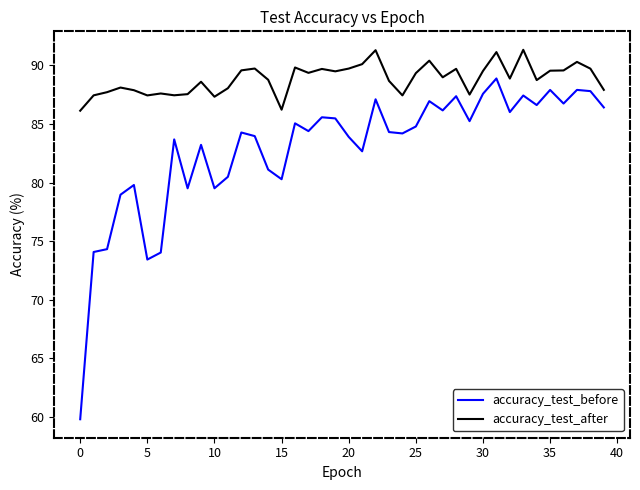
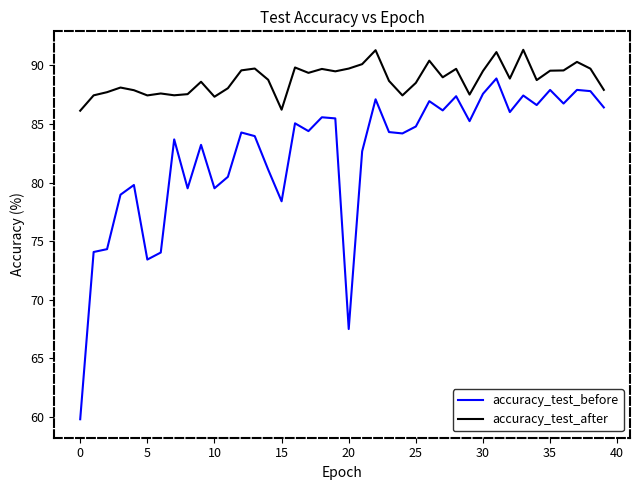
accuracy_test_before, 15: 80.3 -> 78.4
accuracy_test_before, 20: 83.9 -> 67.5
accuracy_test_after, 25: 89.3 -> 88.5
